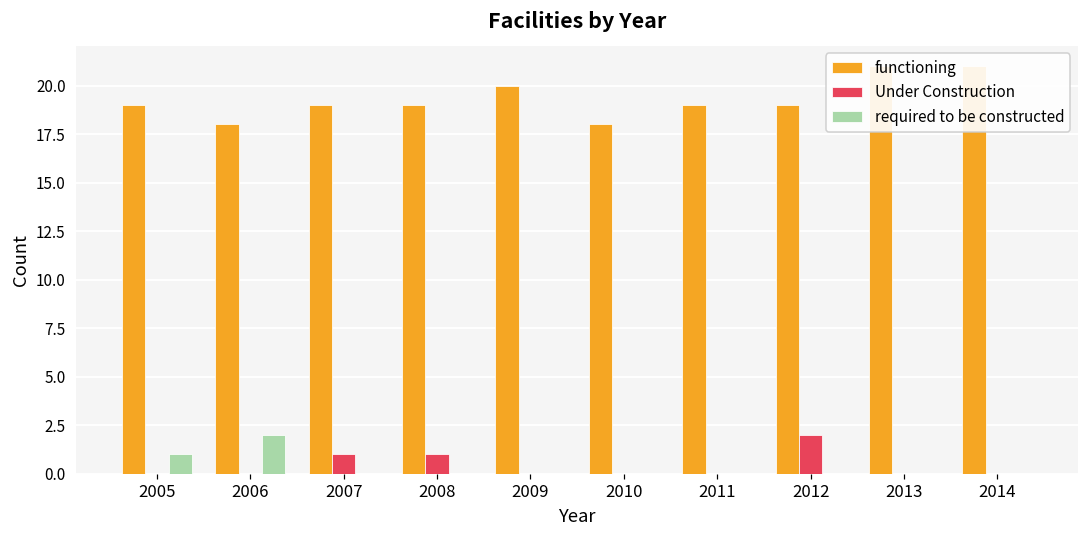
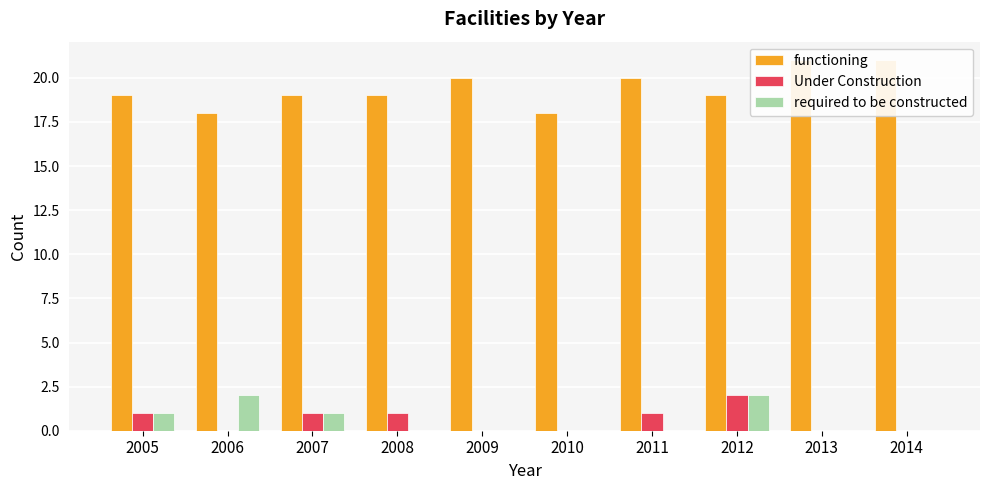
Under Construction, 2005: 0 -> 1
required to be constructed, 2007: 0 -> 1
functioning, 2011: 19 -> 20
Under Construction, 2011: 0 -> 1
required to be constructed, 2012: 0 -> 2
